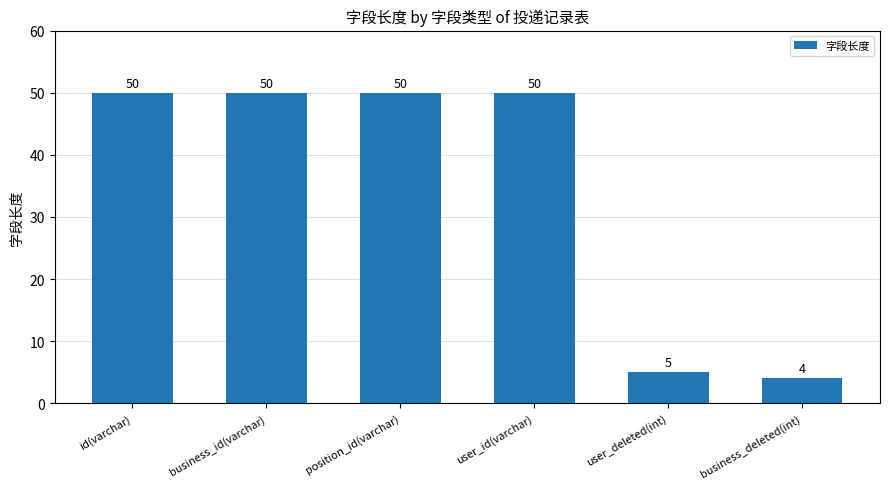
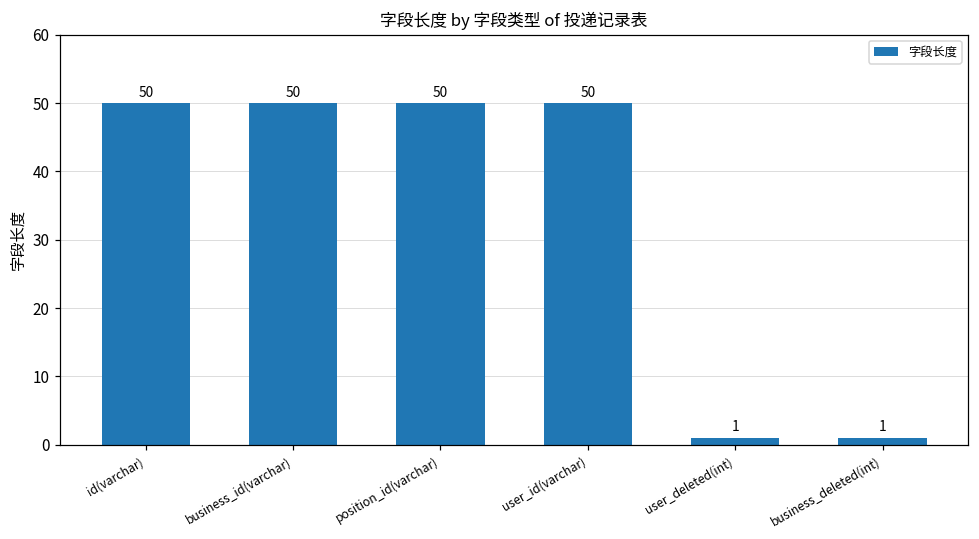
user_deleted(int): 5 -> 1
business_deleted(int): 4 -> 1
